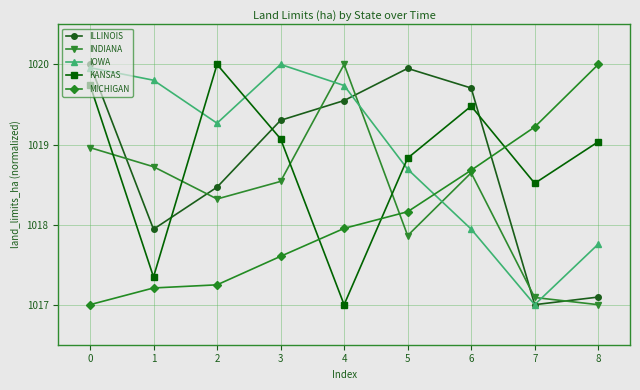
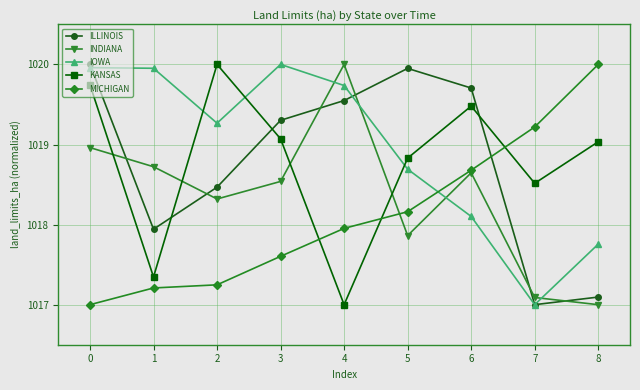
IOWA, 1: 1019.8 -> 1020.0
IOWA, 6: 1017.9 -> 1018.1
